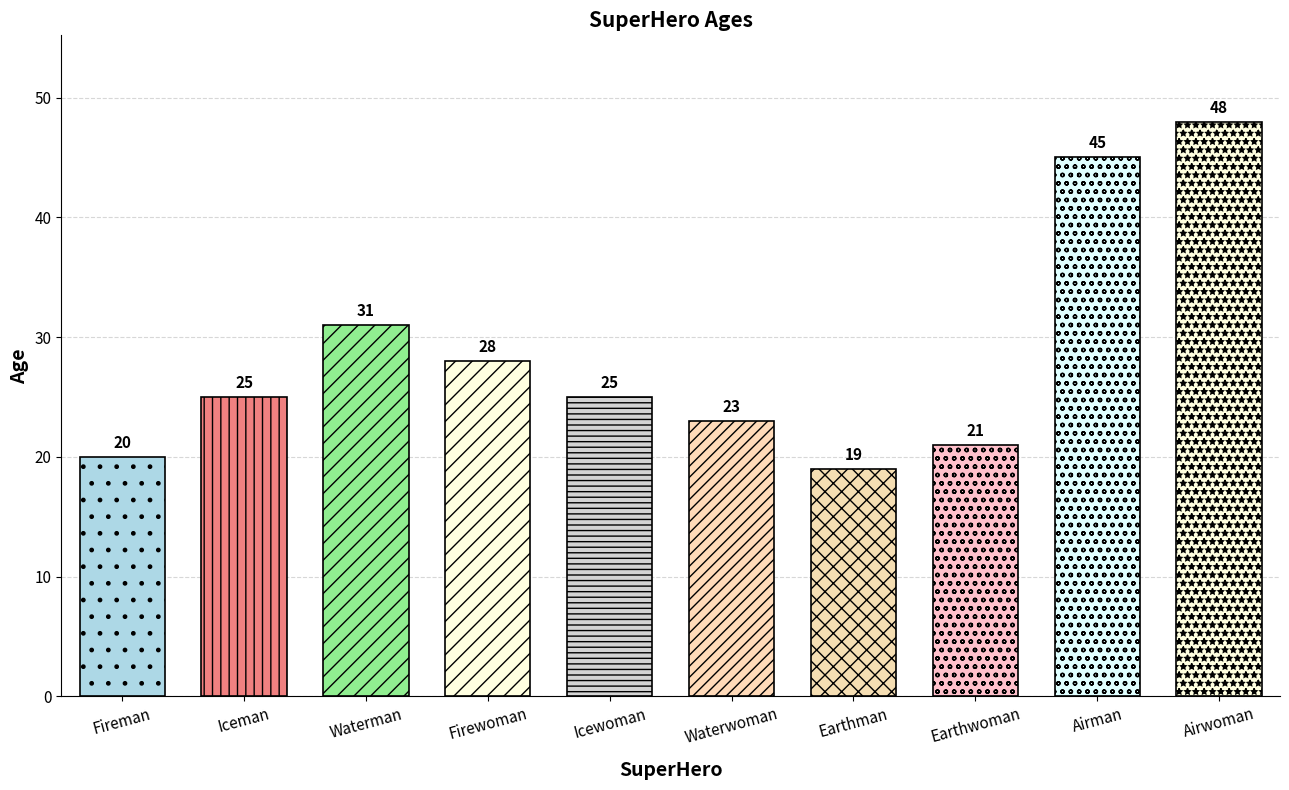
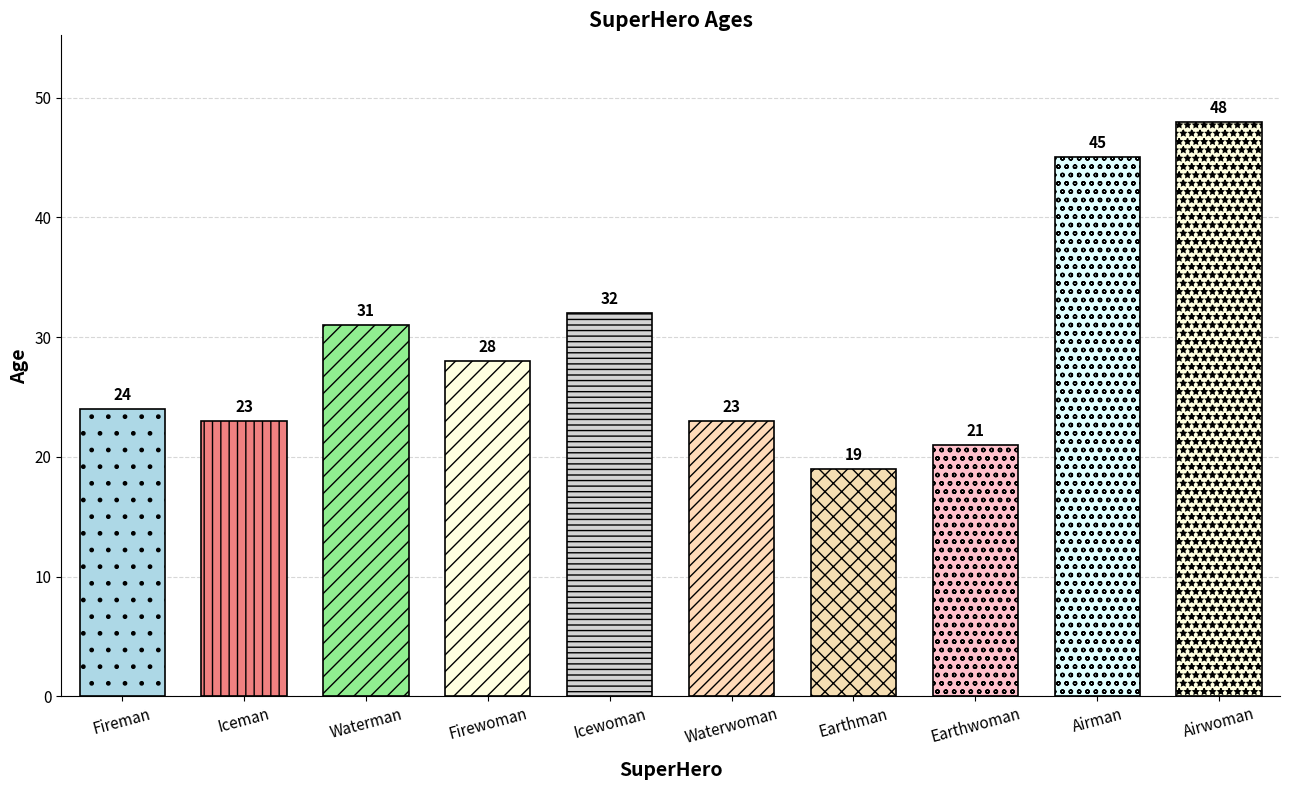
Fireman: 20 -> 24
Iceman: 25 -> 23
Icewoman: 25 -> 32
